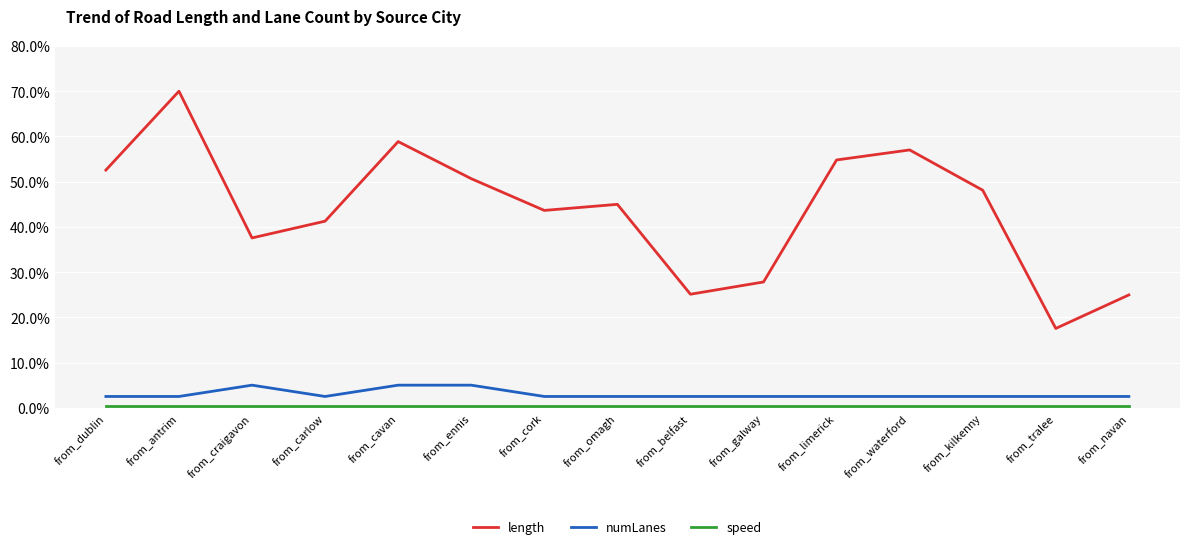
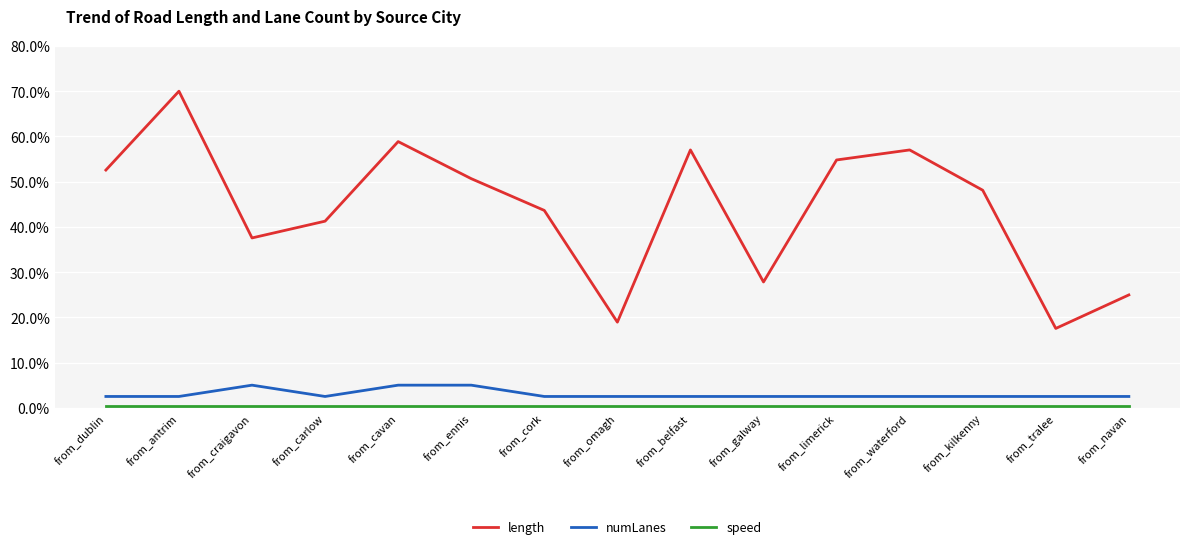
length, from_omagh: 45% -> 19%
length, from_belfast: 25% -> 57%
